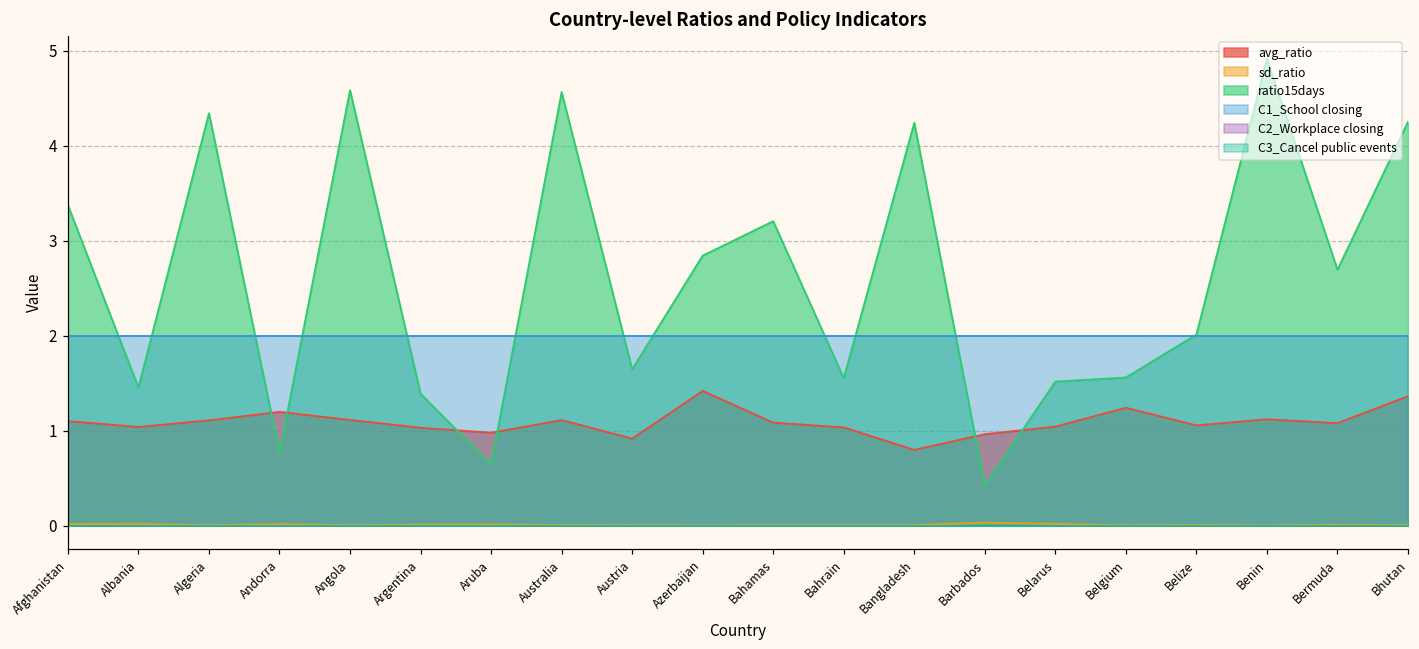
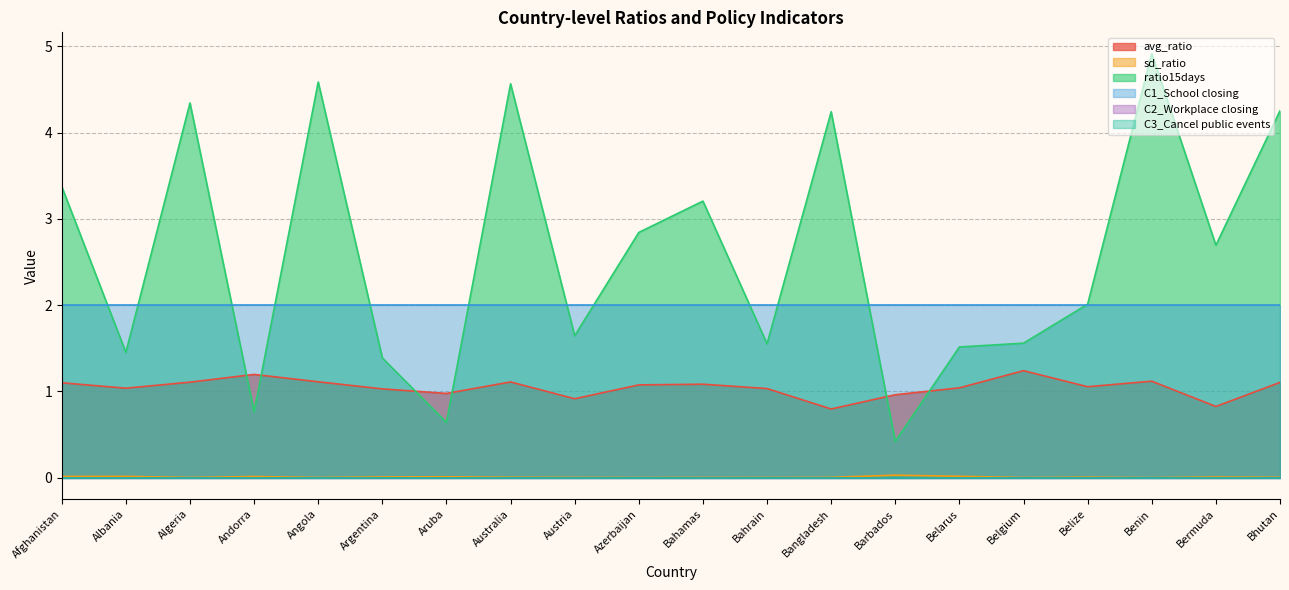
avg_ratio, Azerbaijan: 1.4 -> 1.1
avg_ratio, Bermuda: 1.1 -> 0.8
avg_ratio, Bhutan: 1.4 -> 1.1
